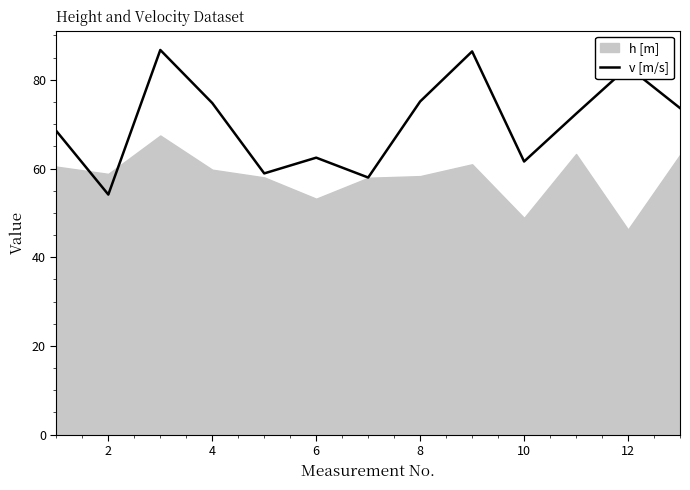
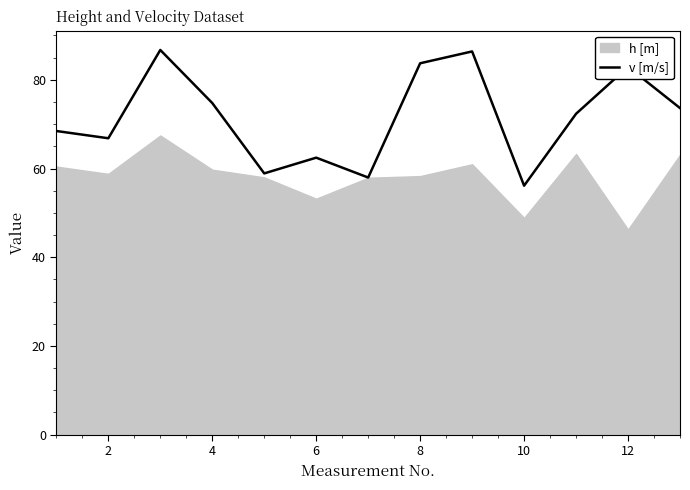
v [m/s], 2: 54 -> 67
v [m/s], 8: 75 -> 84
v [m/s], 10: 62 -> 56
